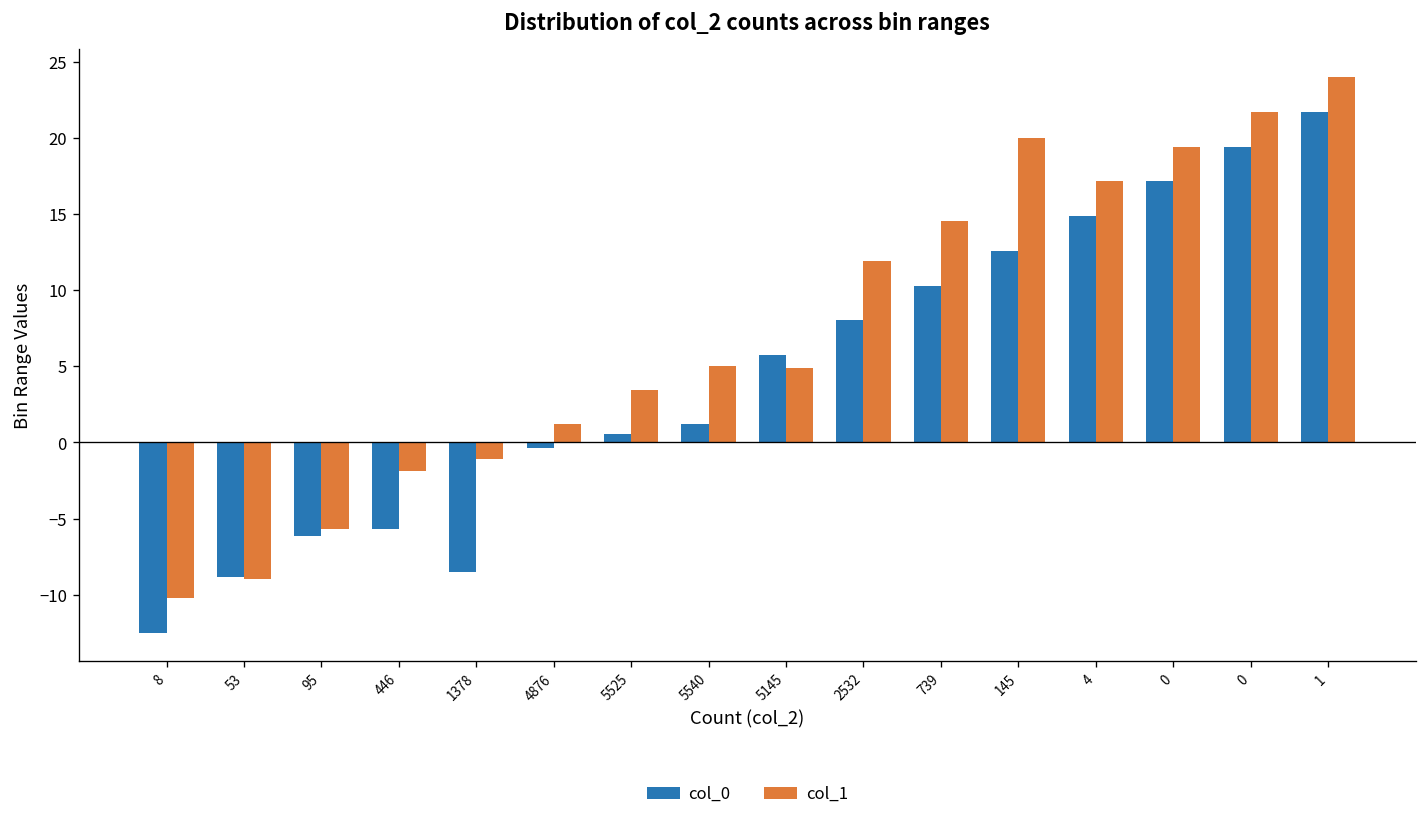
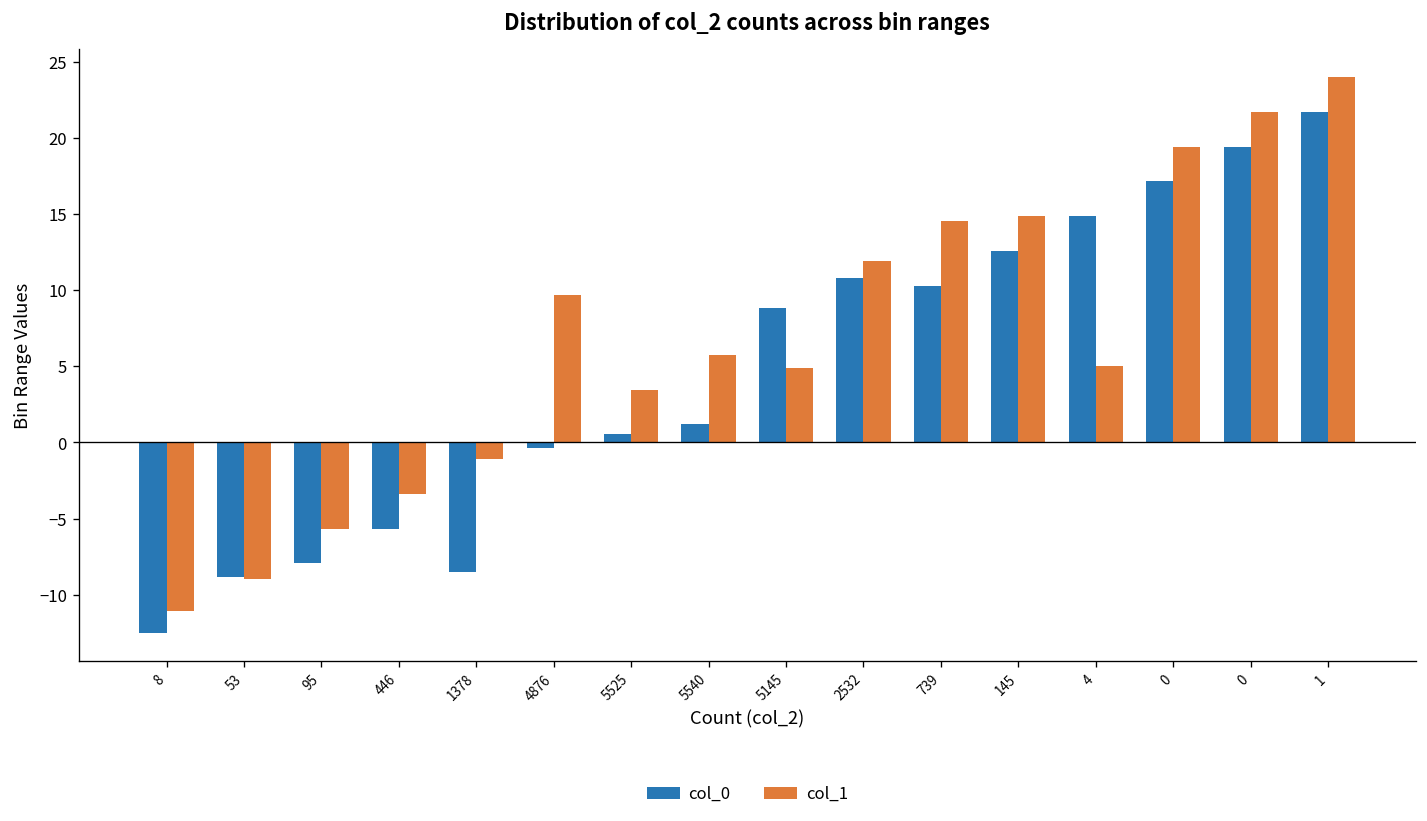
col_1, 8: -10.2 -> -11.1
col_0, 95: -6.1 -> -7.9
col_1, 446: -1.8 -> -3.4
col_1, 4876: 1.2 -> 9.7
col_1, 5540: 5.1 -> 5.8
col_0, 5145: 5.8 -> 8.8
col_0, 2532: 8.0 -> 10.8
col_1, 145: 20.0 -> 14.9
col_1, 4: 17.2 -> 5.0
